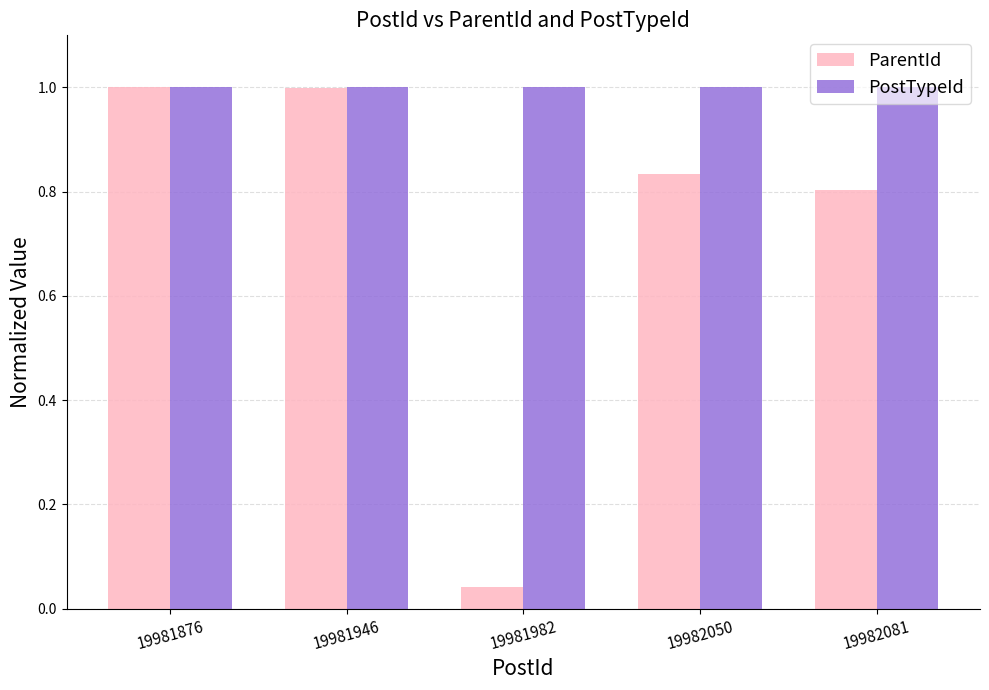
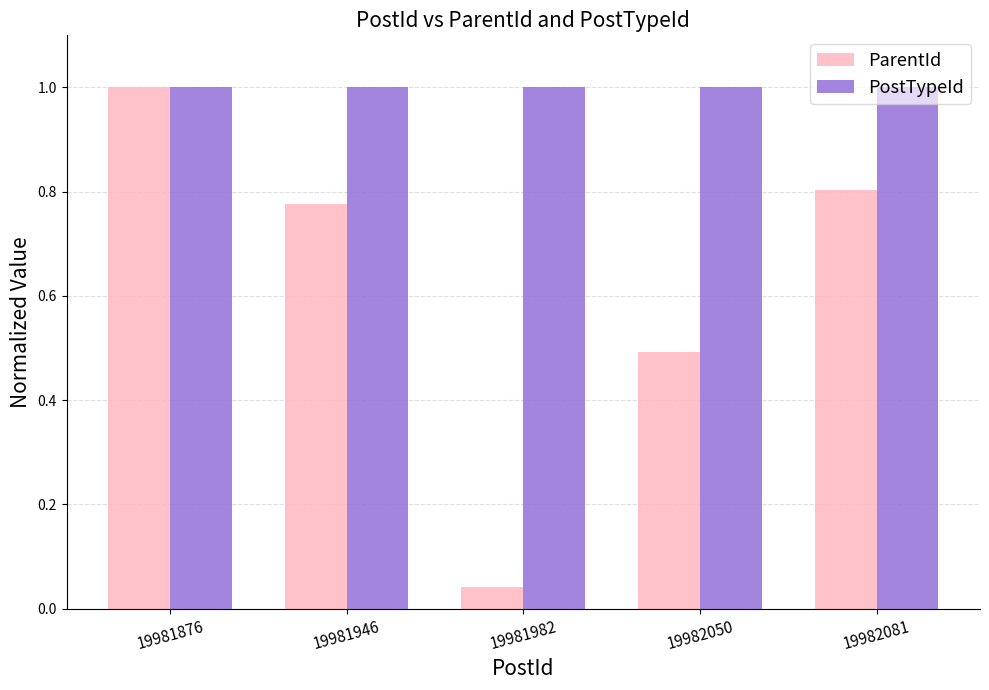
ParentId, 19981946: 1.00 -> 0.78
ParentId, 19982050: 0.83 -> 0.49
